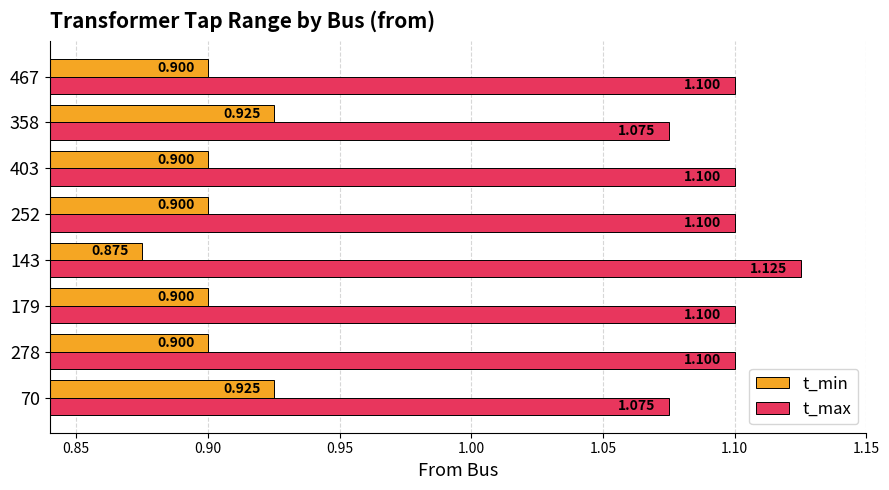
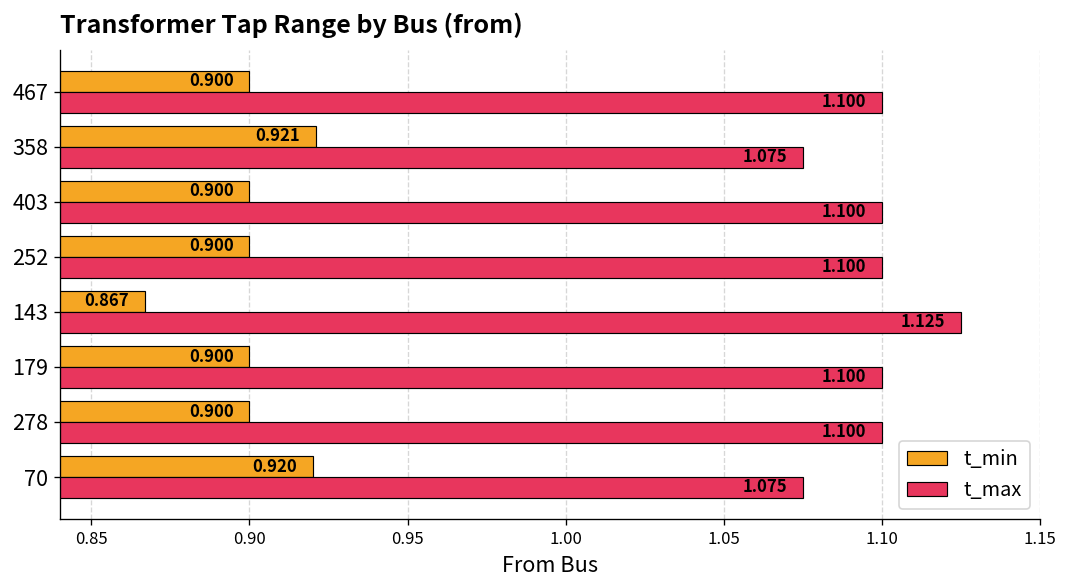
t_min, 358: 0.925 -> 0.921
t_min, 143: 0.875 -> 0.867
t_min, 70: 0.925 -> 0.920
